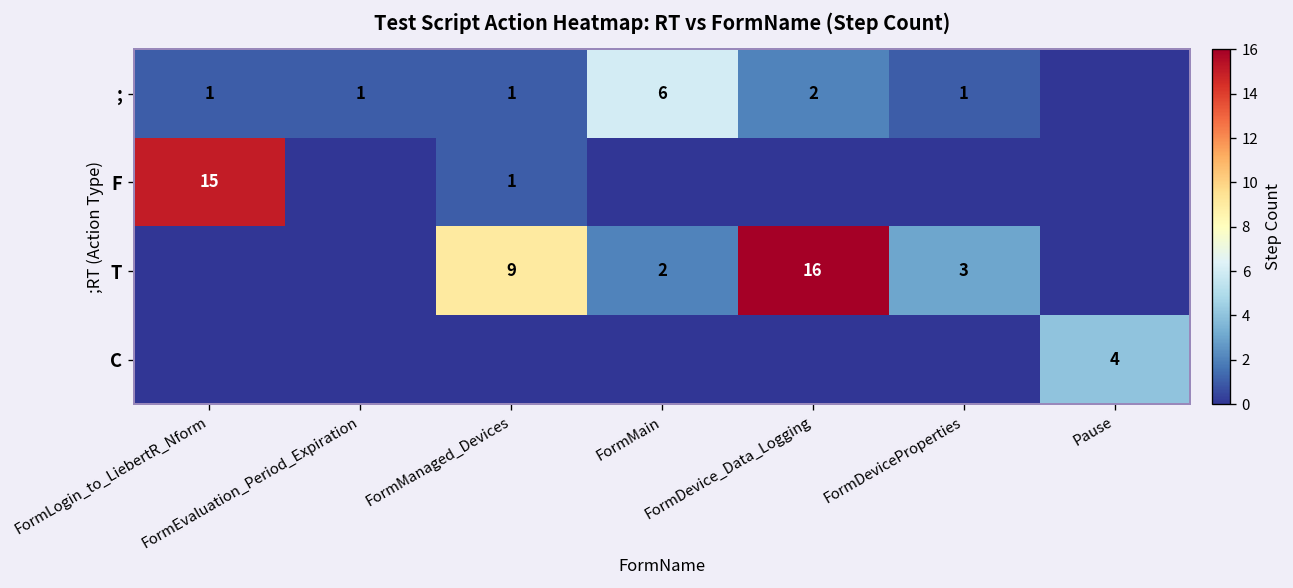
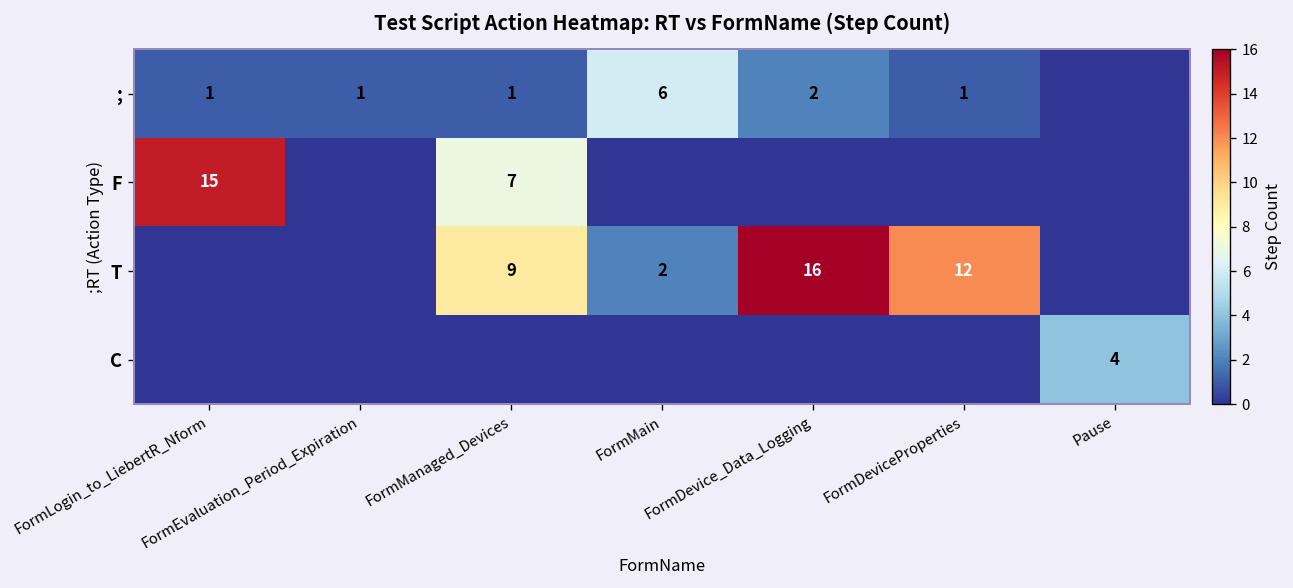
F, FormManaged_Devices: 1 -> 7
T, FormDeviceProperties: 3 -> 12
